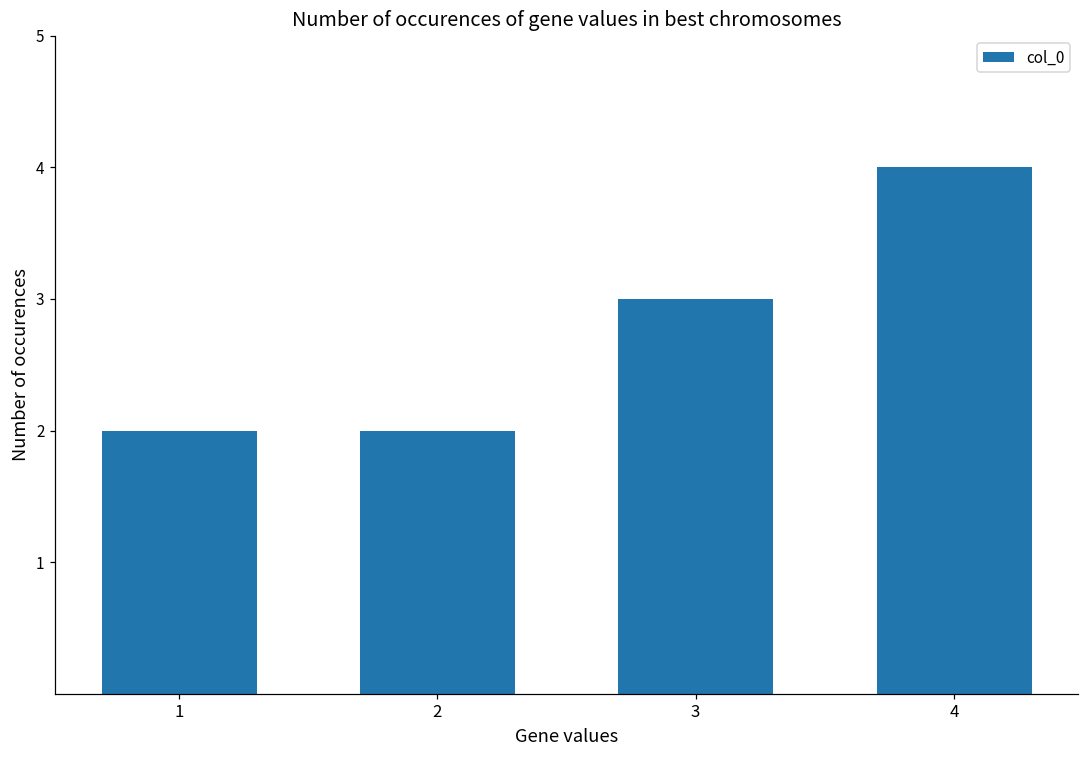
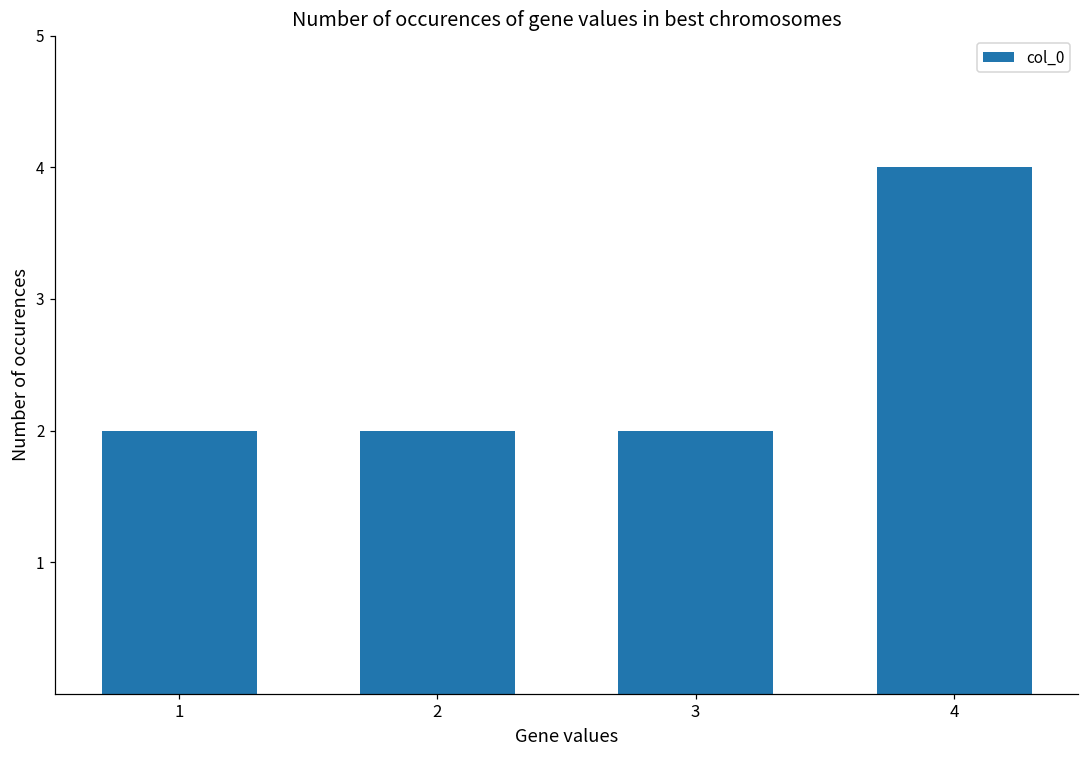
3: 3 -> 2
